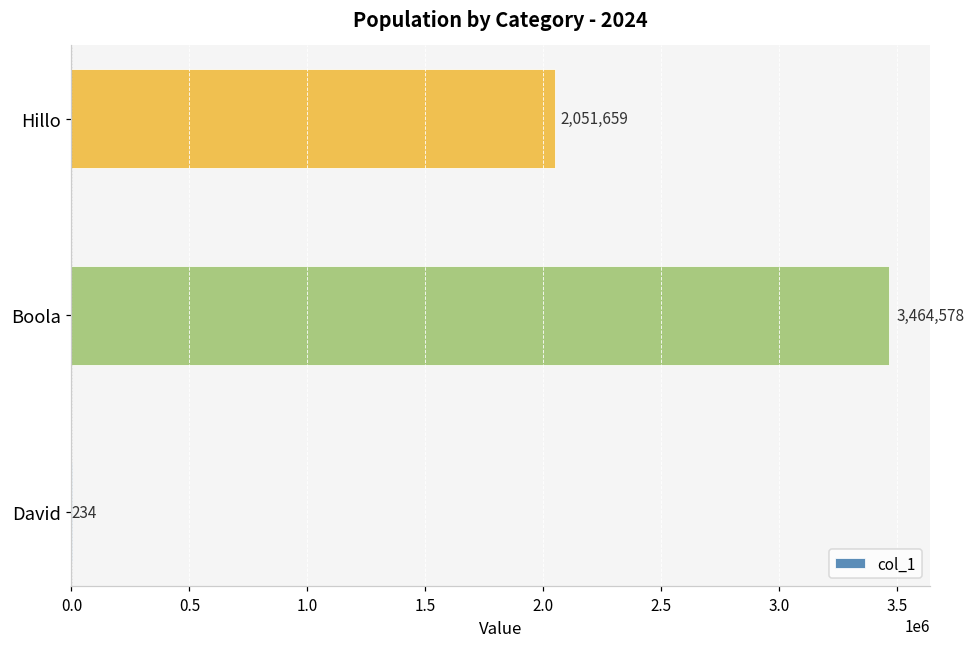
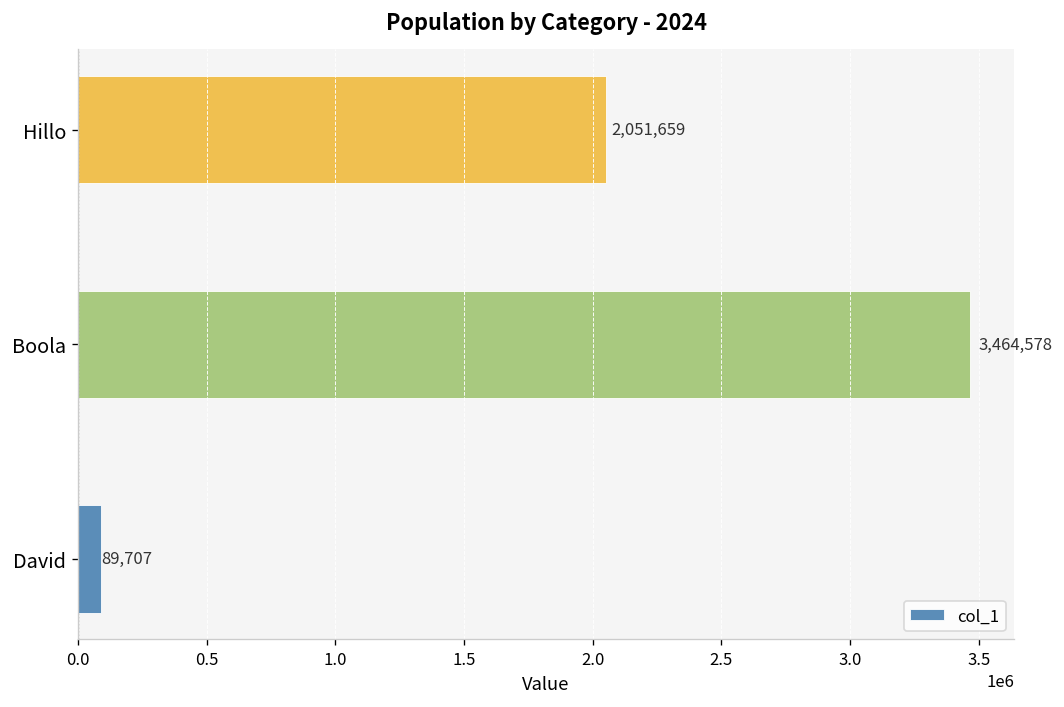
David: 234 -> 89,707
